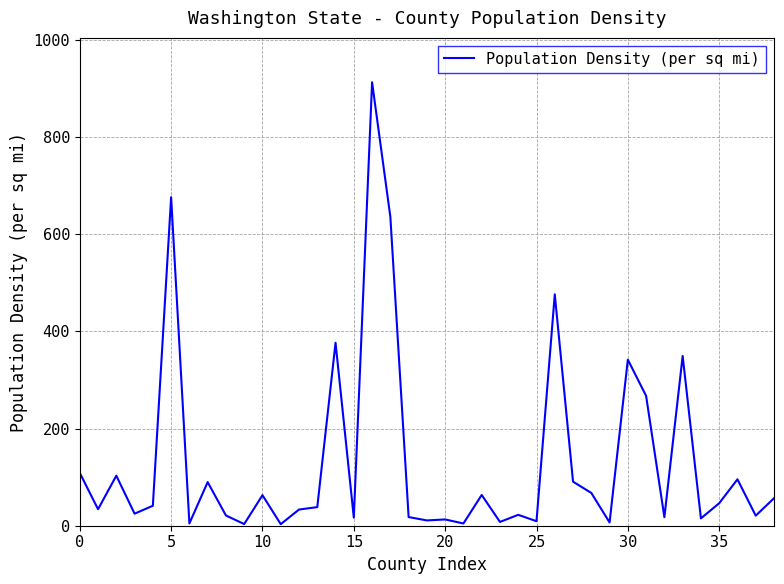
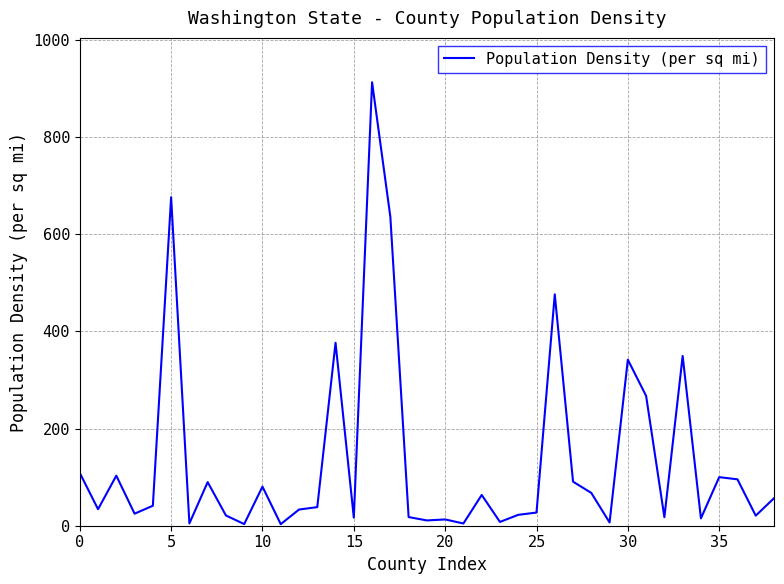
10: 60 -> 80
25: 10 -> 30
35: 50 -> 100
